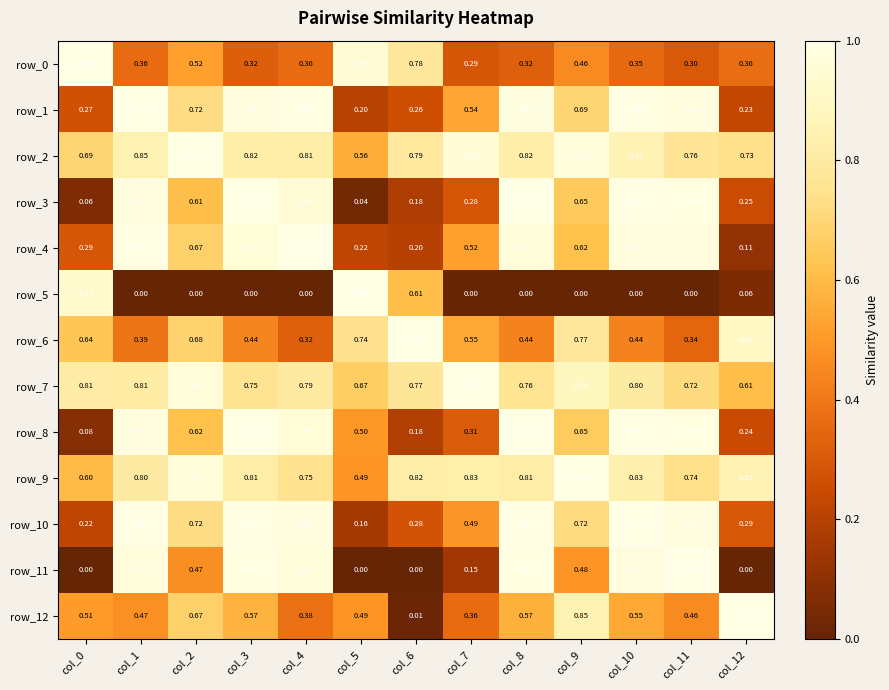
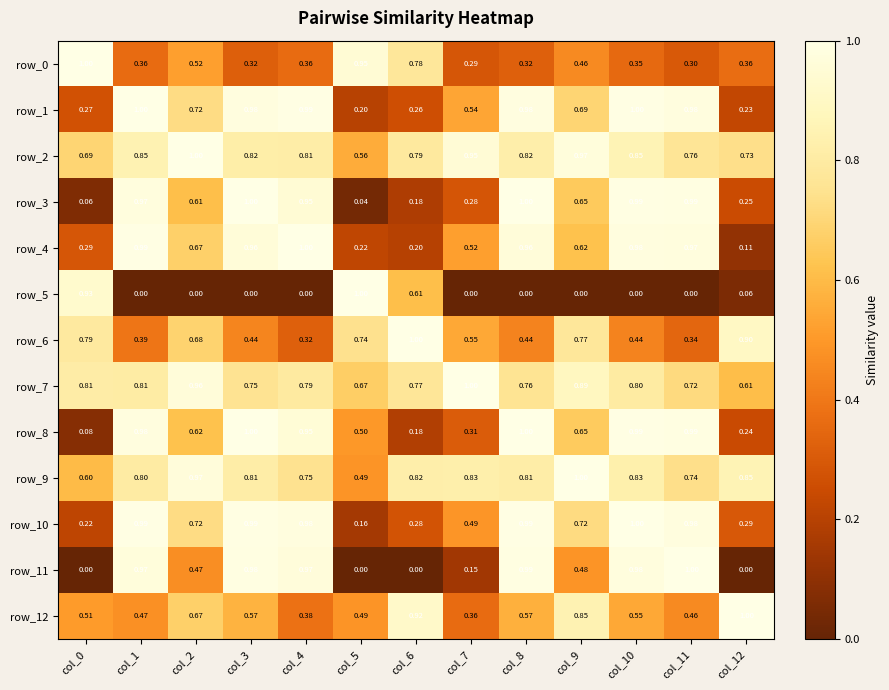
row_6, col_0: 0.64 -> 0.79
row_12, col_6: 0.01 -> 0.92
